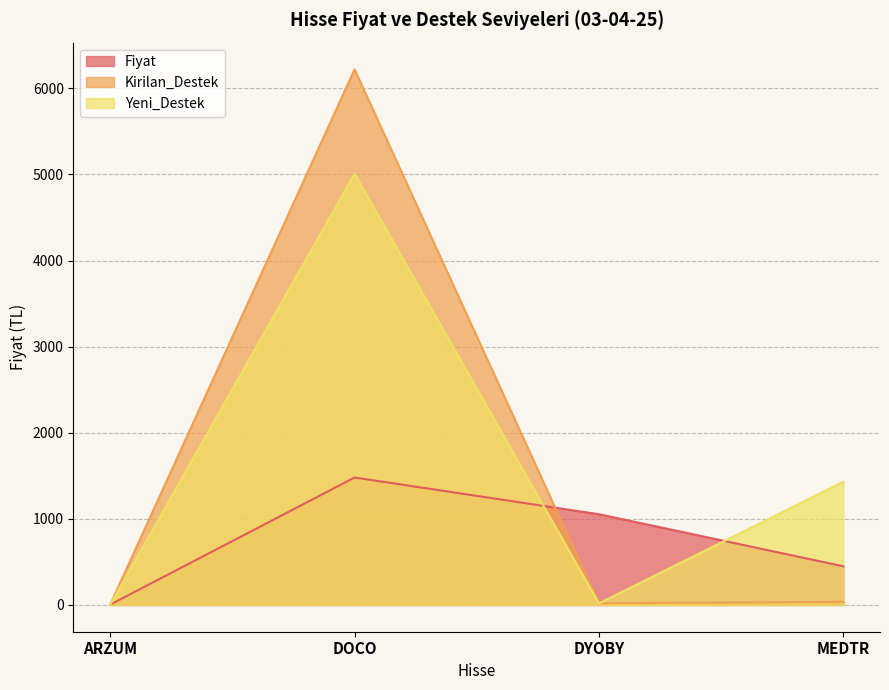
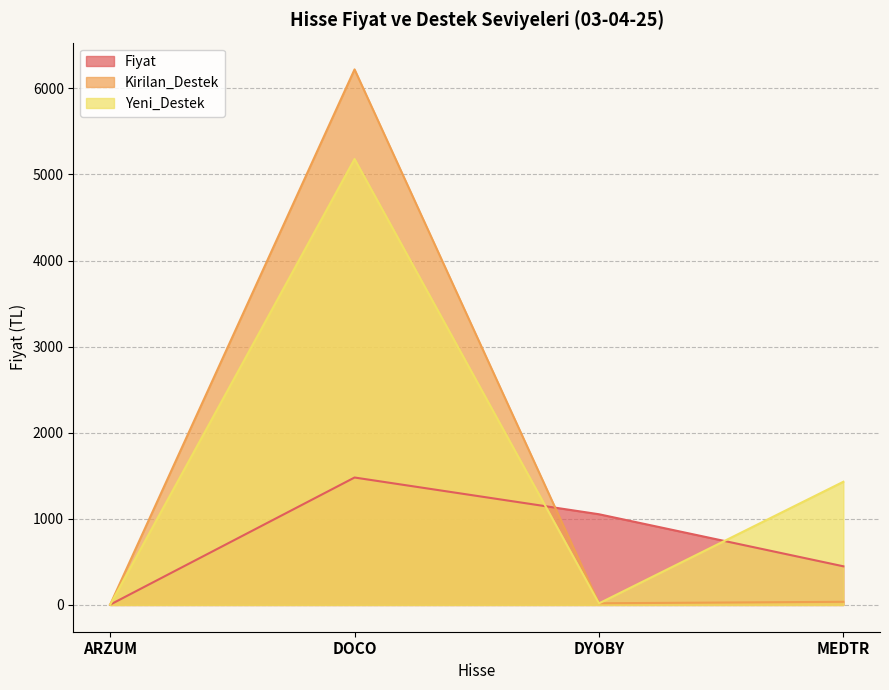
Yeni_Destek, DOCO: 5000 -> 5200
